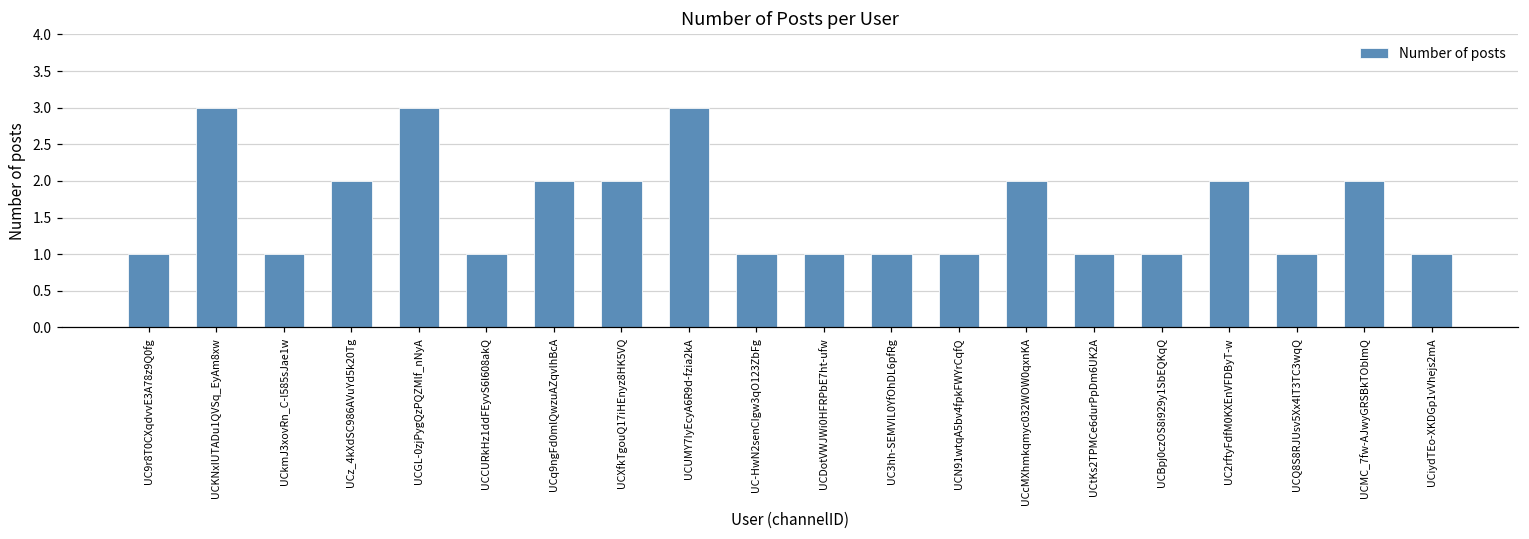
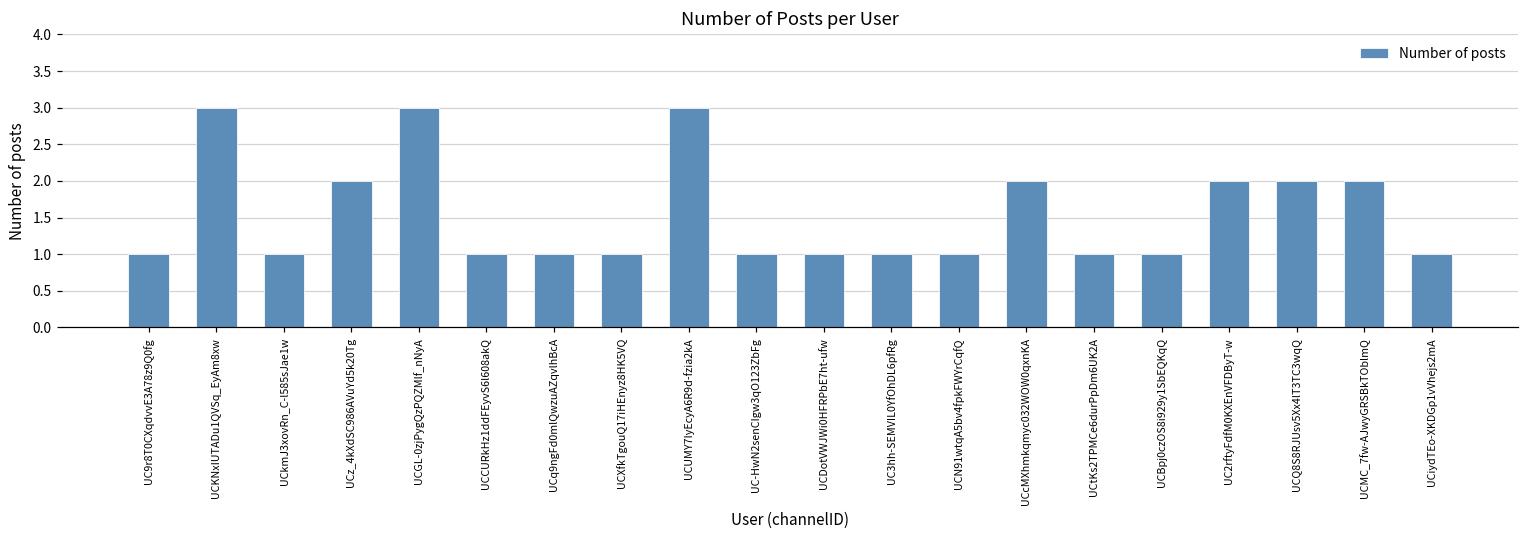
UCq9ngFd0mlQwzuAZqvlhBcA: 2 -> 1
UCXfkTgouQ17iHEnyz8HK5VQ: 2 -> 1
UCQ8S8RJUsv5Xx4lT3TC3wqQ: 1 -> 2
